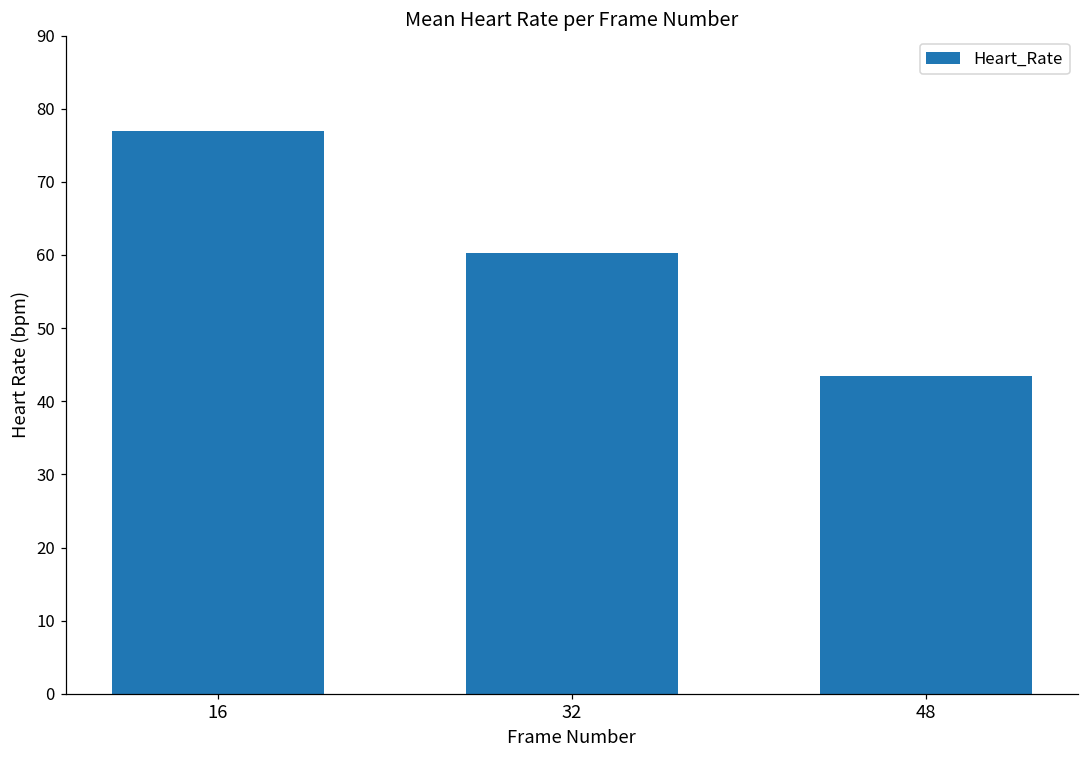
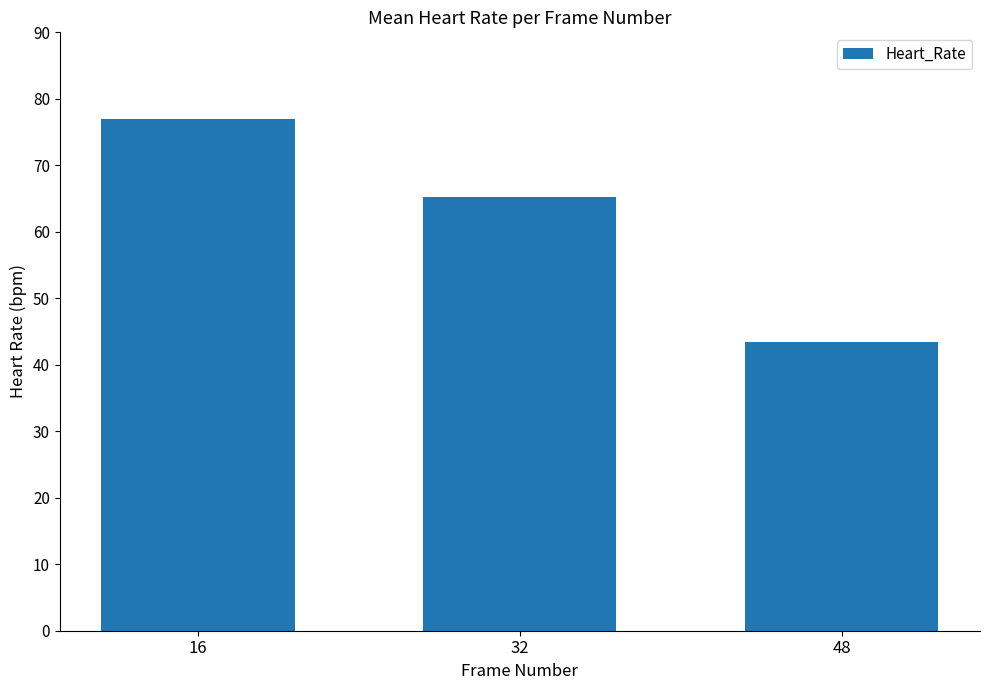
32: 60 -> 65
